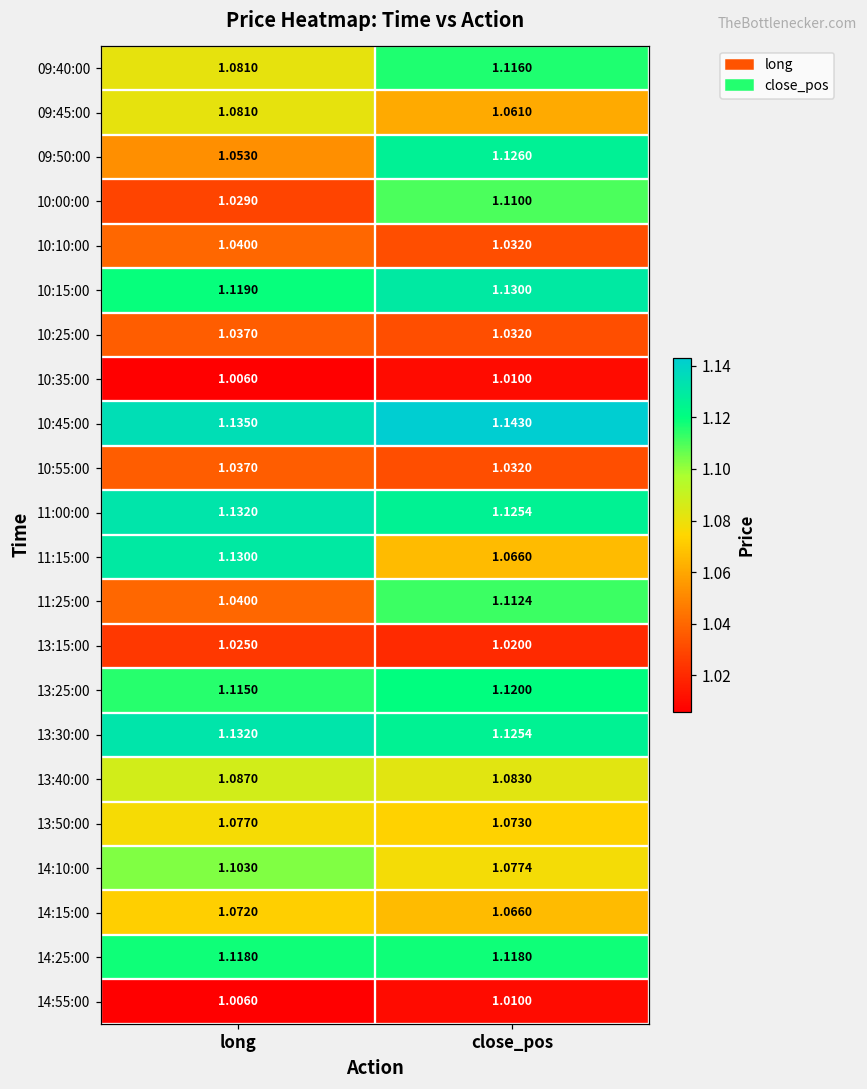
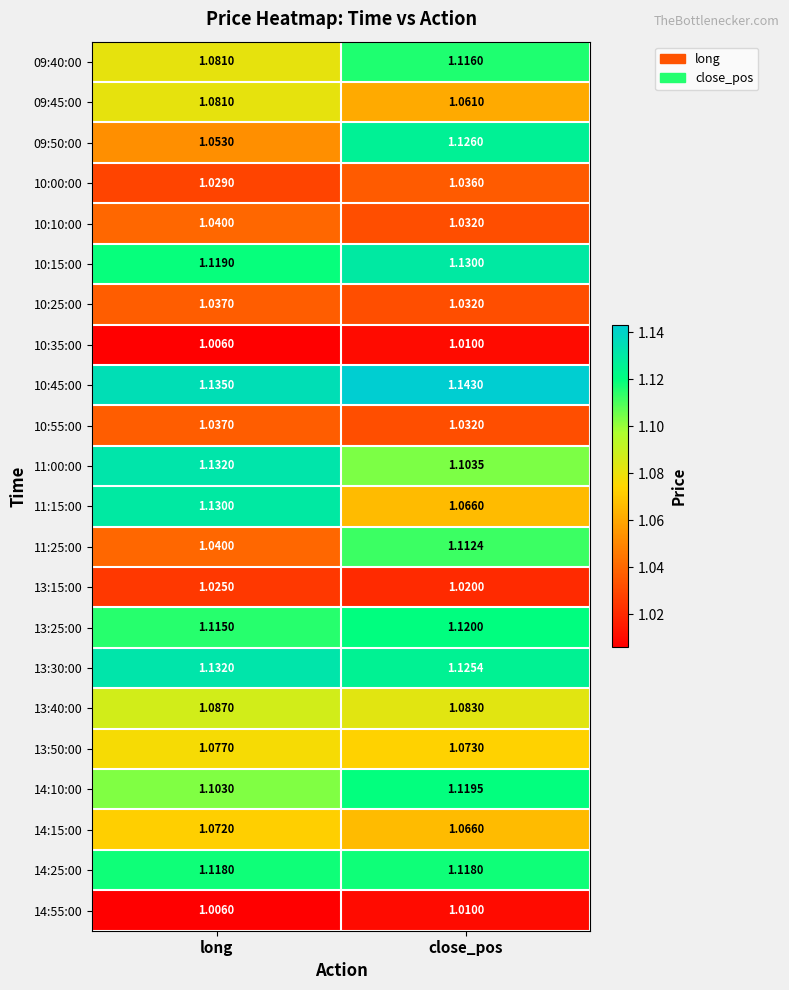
10:00:00, close_pos: 1.1100 -> 1.0360
11:00:00, close_pos: 1.1254 -> 1.1035
14:10:00, close_pos: 1.0774 -> 1.1195
